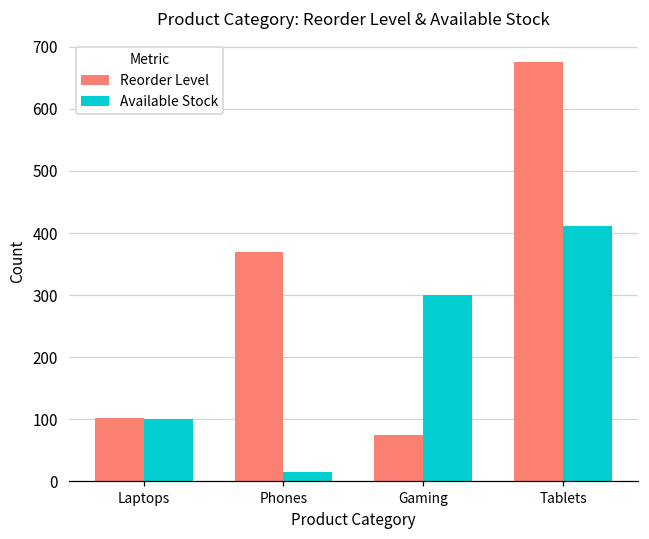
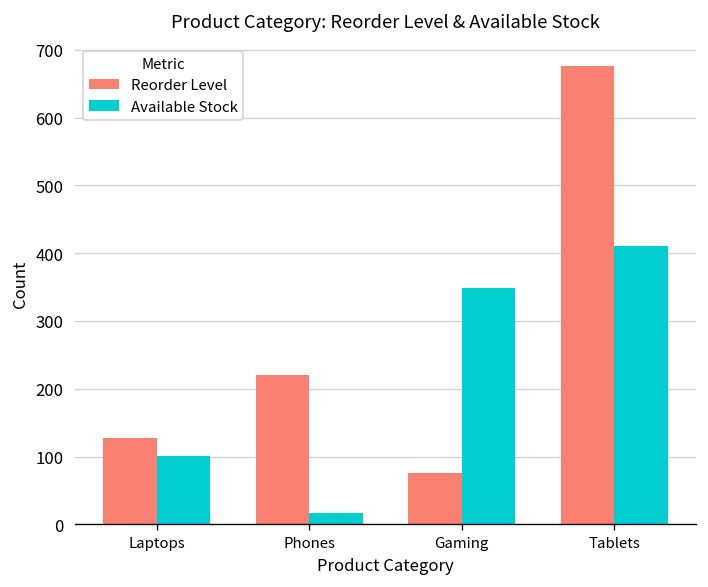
Reorder Level, Laptops: 100 -> 130
Reorder Level, Phones: 370 -> 220
Available Stock, Gaming: 300 -> 350
